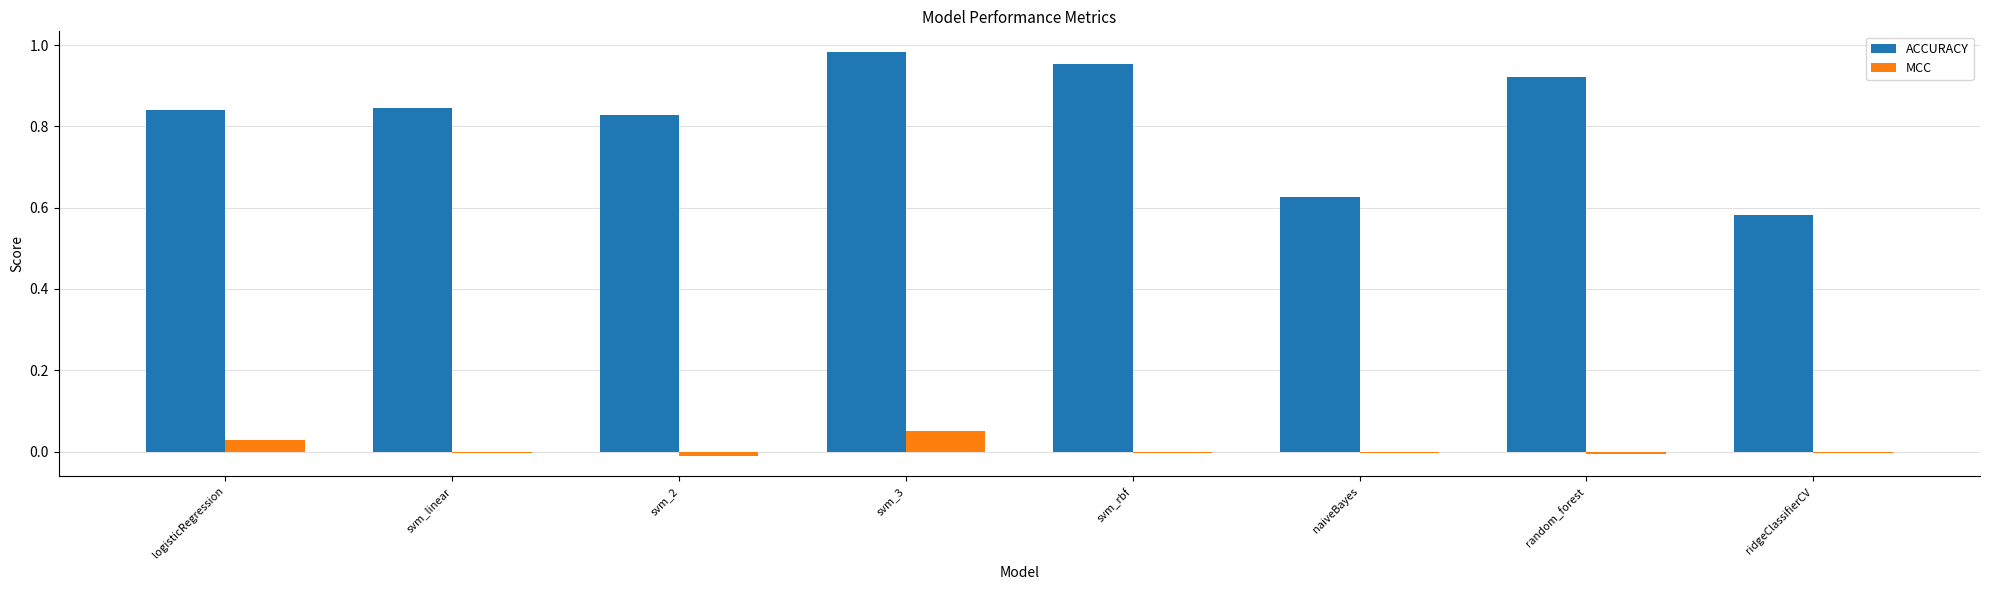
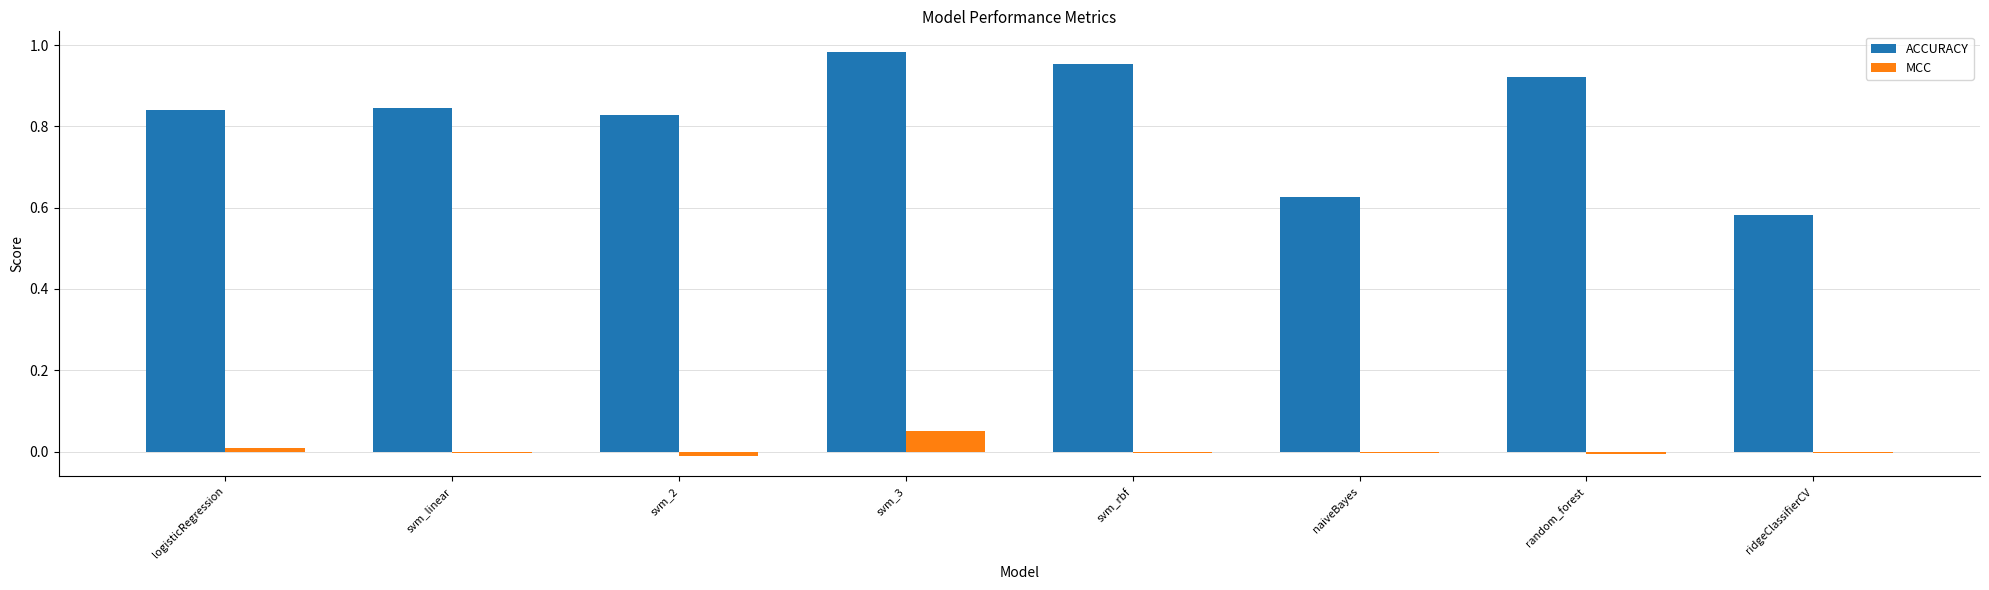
MCC, logisticRegression: 0.03 -> 0.01
